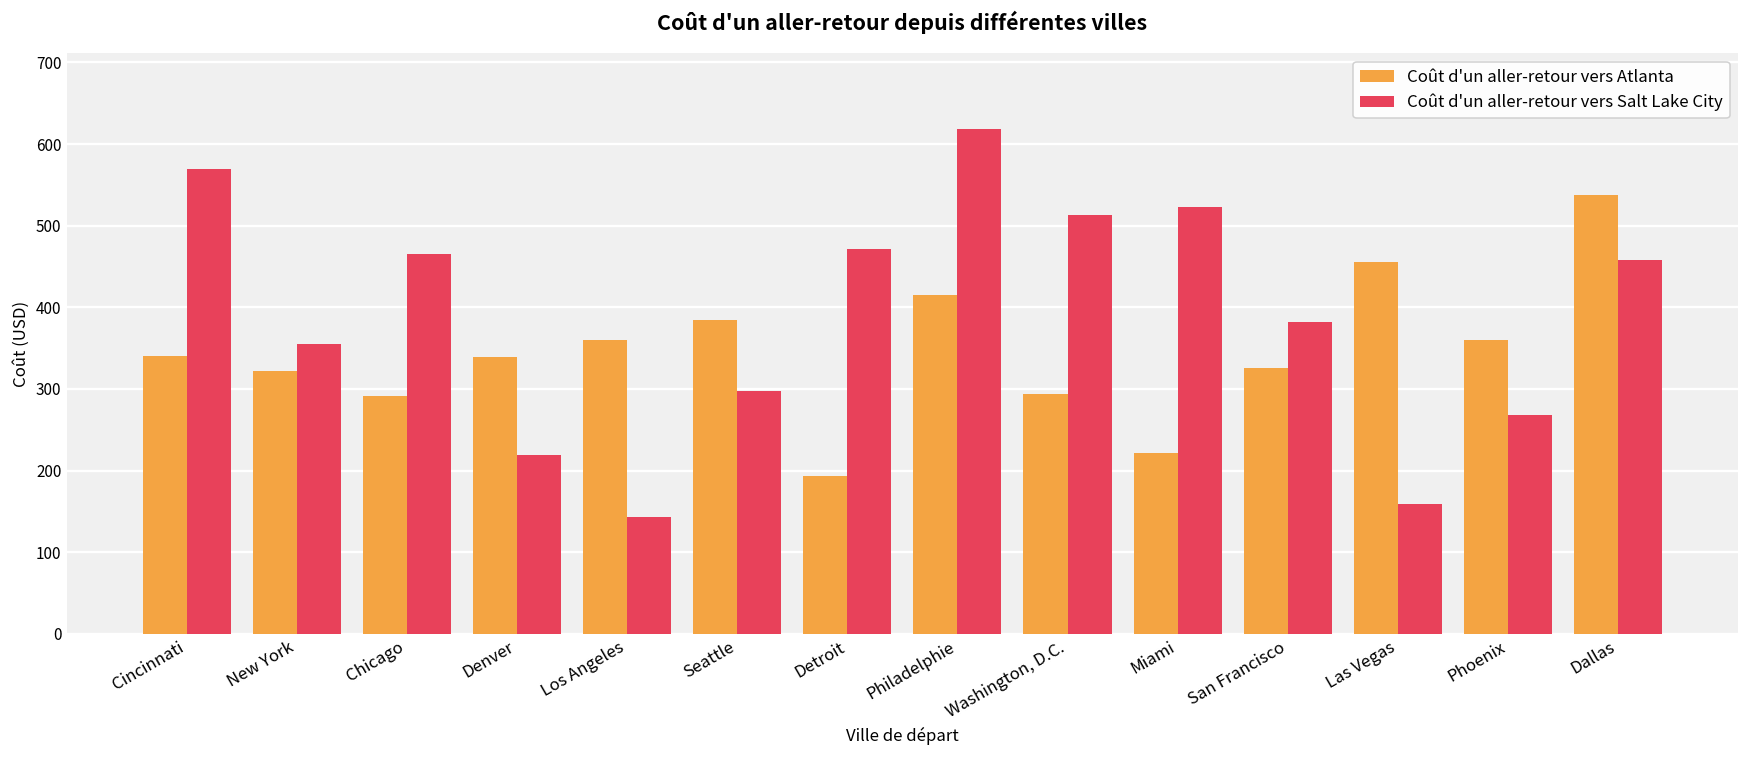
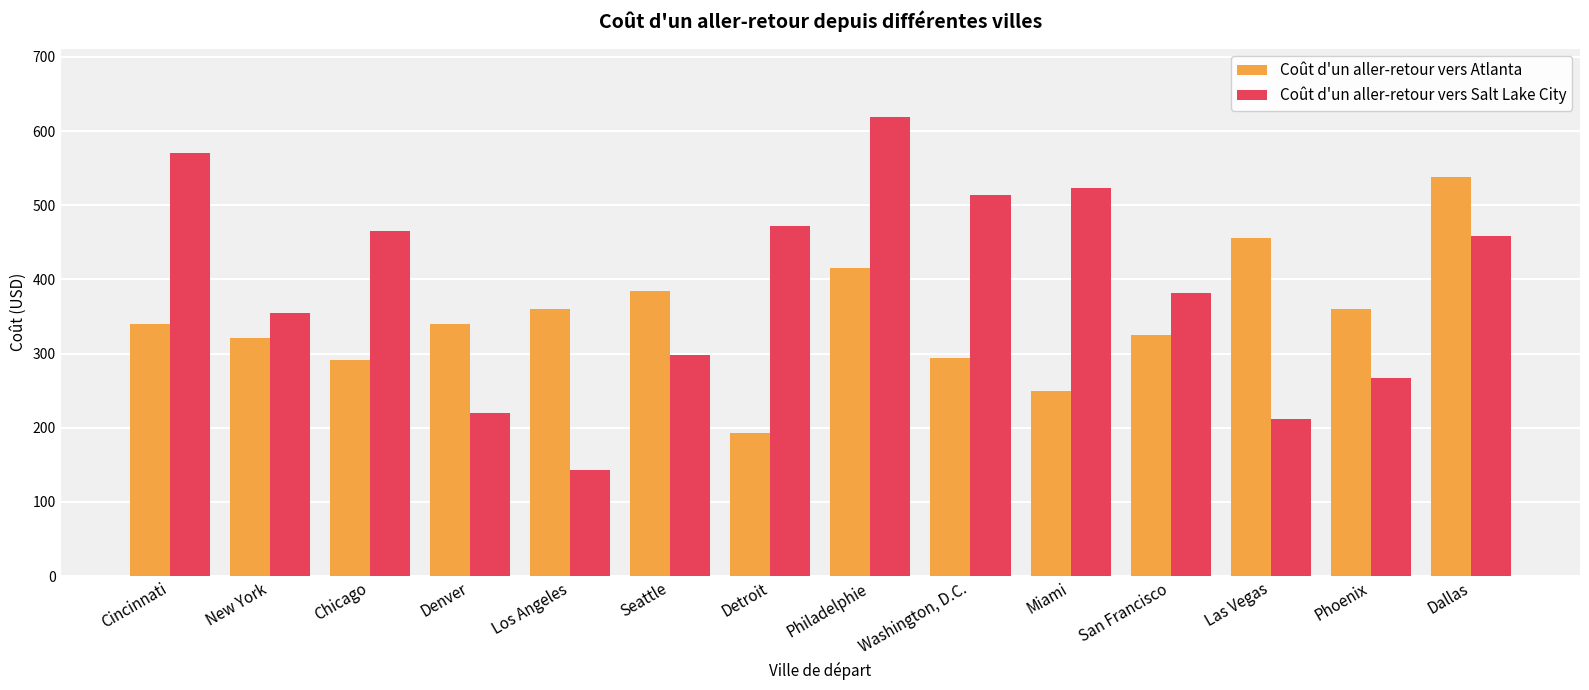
Coût d'un aller-retour vers Atlanta, Miami: 220 -> 250
Coût d'un aller-retour vers Salt Lake City, Las Vegas: 160 -> 210
